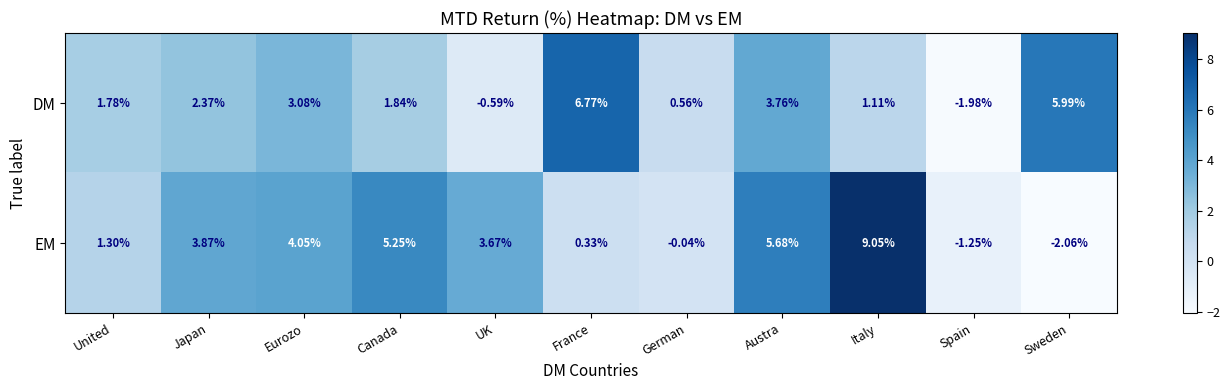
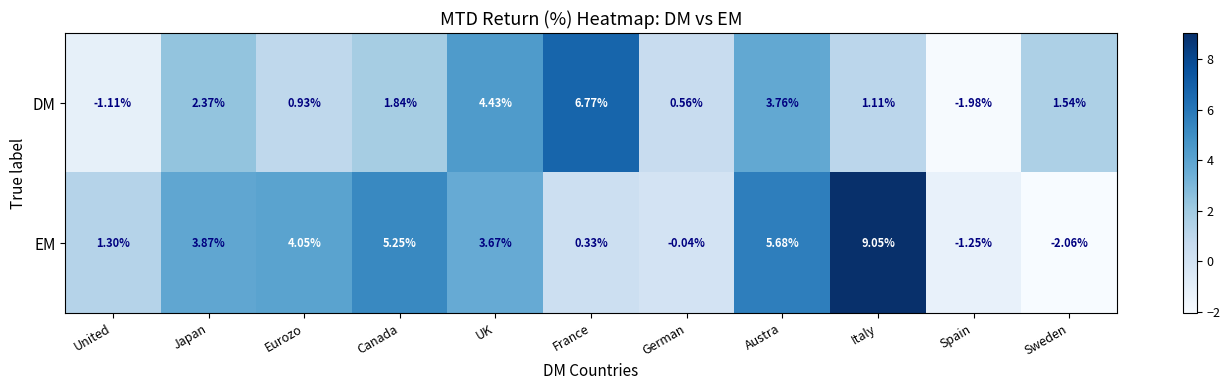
DM, United: 1.78% -> -1.11%
DM, Eurozo: 3.08% -> 0.93%
DM, UK: -0.59% -> 4.43%
DM, Sweden: 5.99% -> 1.54%
